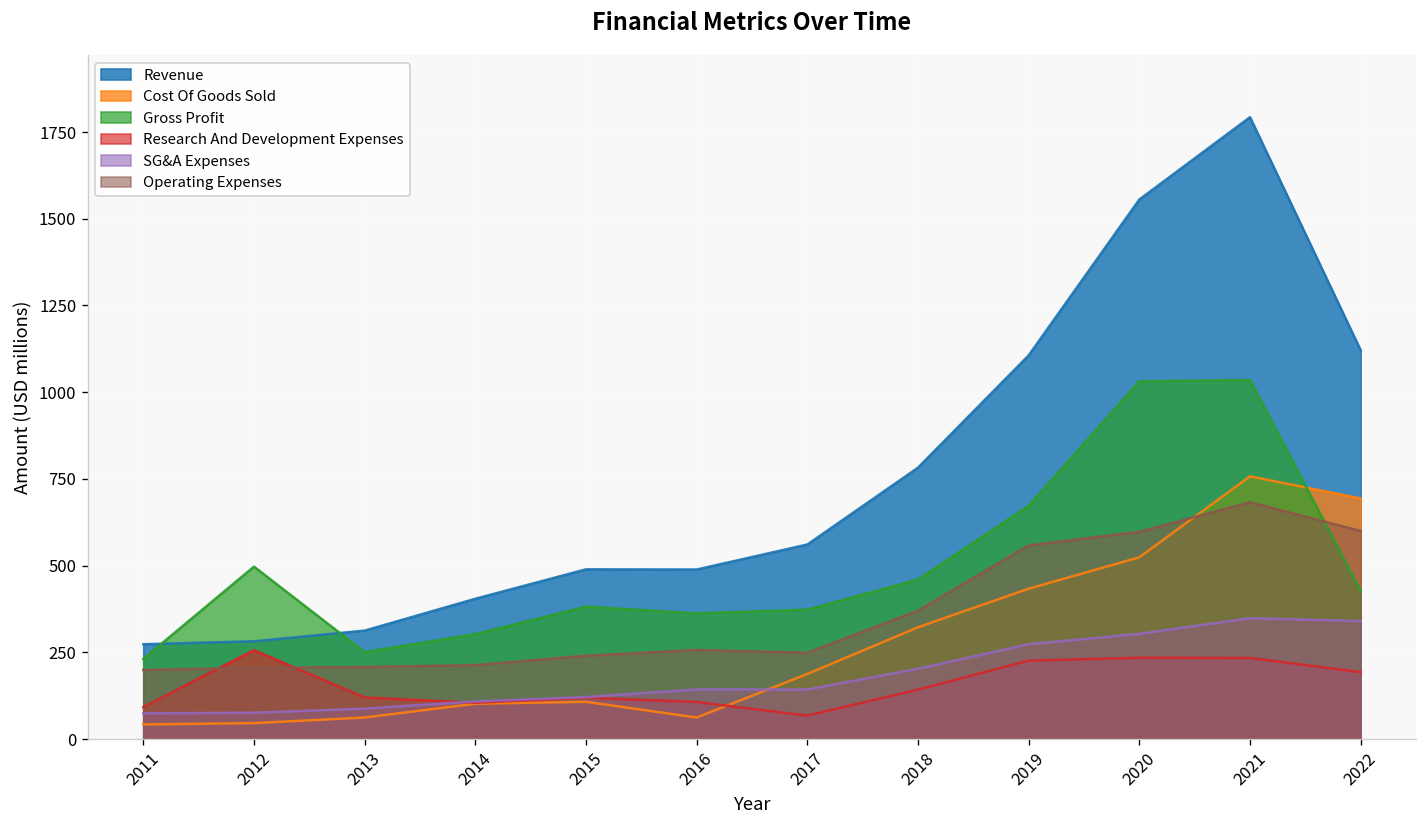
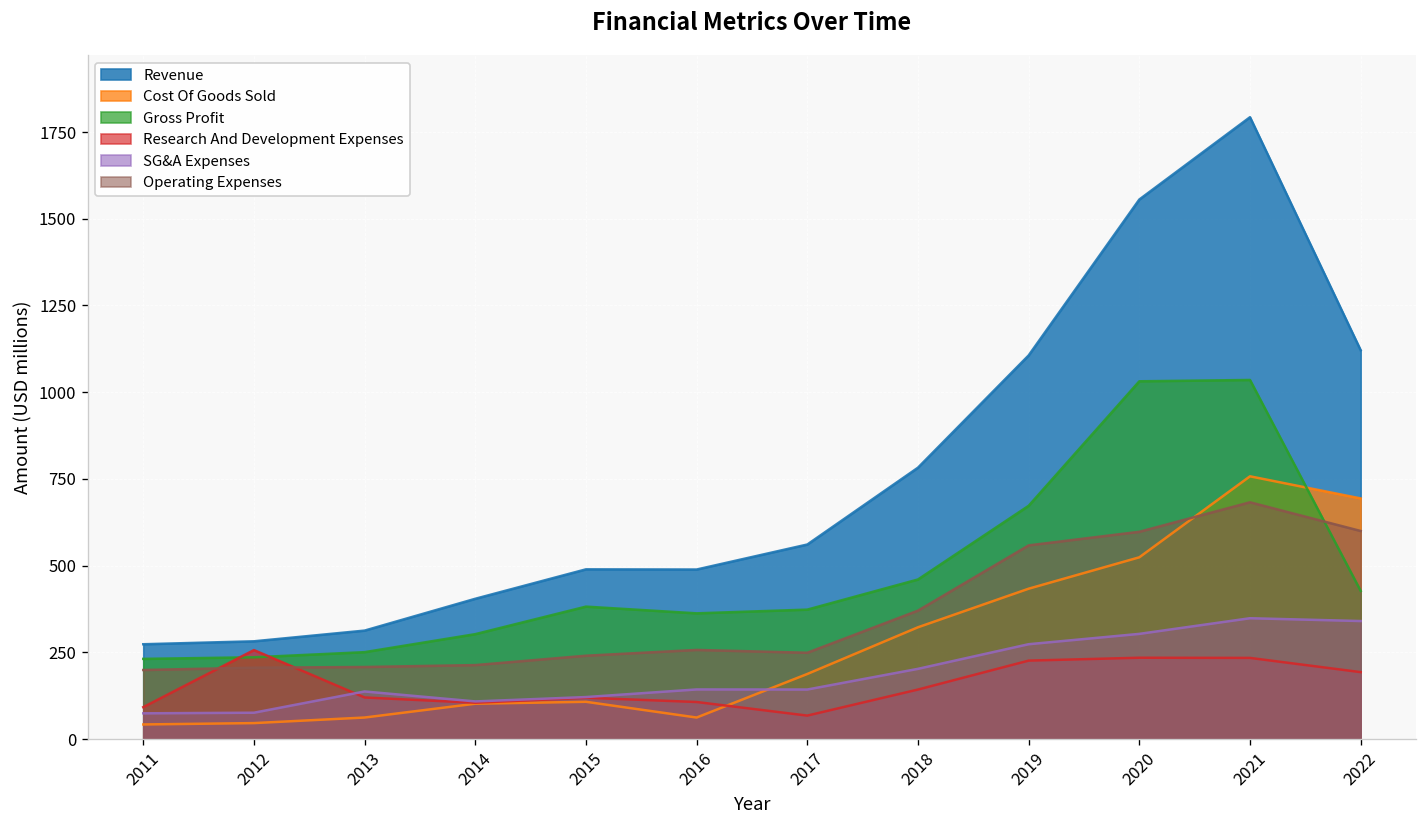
Gross Profit, 2012: 500 -> 240
SG&A Expenses, 2013: 90 -> 140
